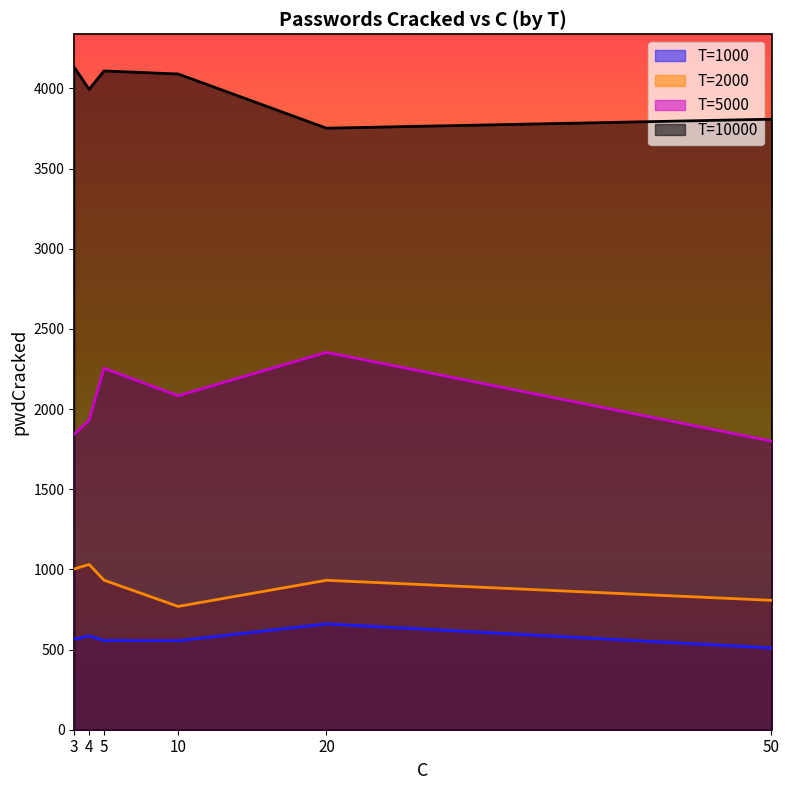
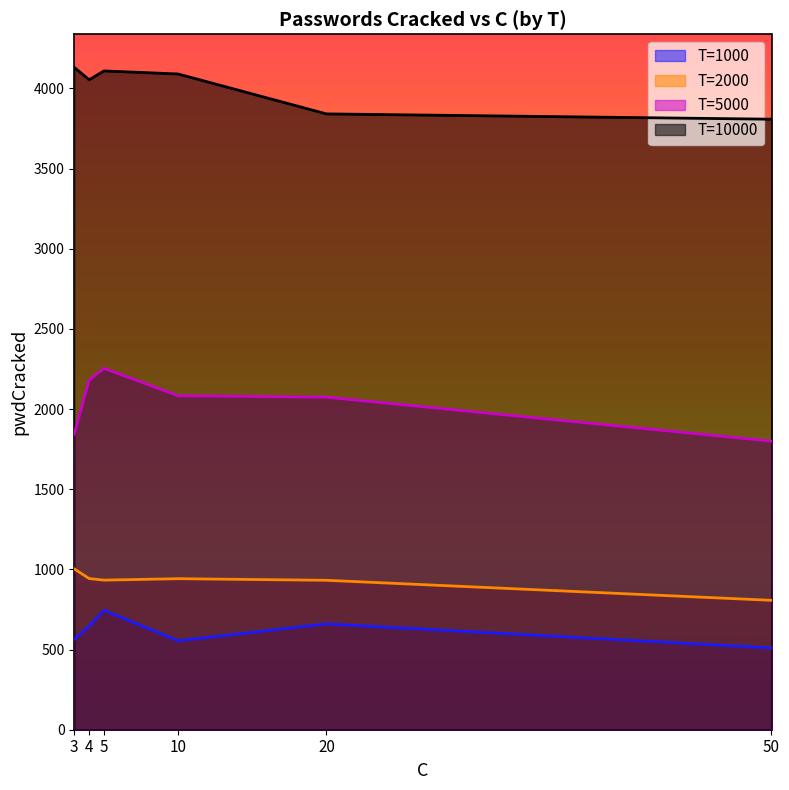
T=1000, 4: 590 -> 650
T=2000, 4: 1030 -> 940
T=5000, 4: 1930 -> 2180
T=10000, 4: 3990 -> 4050
T=1000, 5: 560 -> 750
T=2000, 10: 770 -> 940
T=5000, 20: 2350 -> 2070
T=10000, 20: 3750 -> 3840
